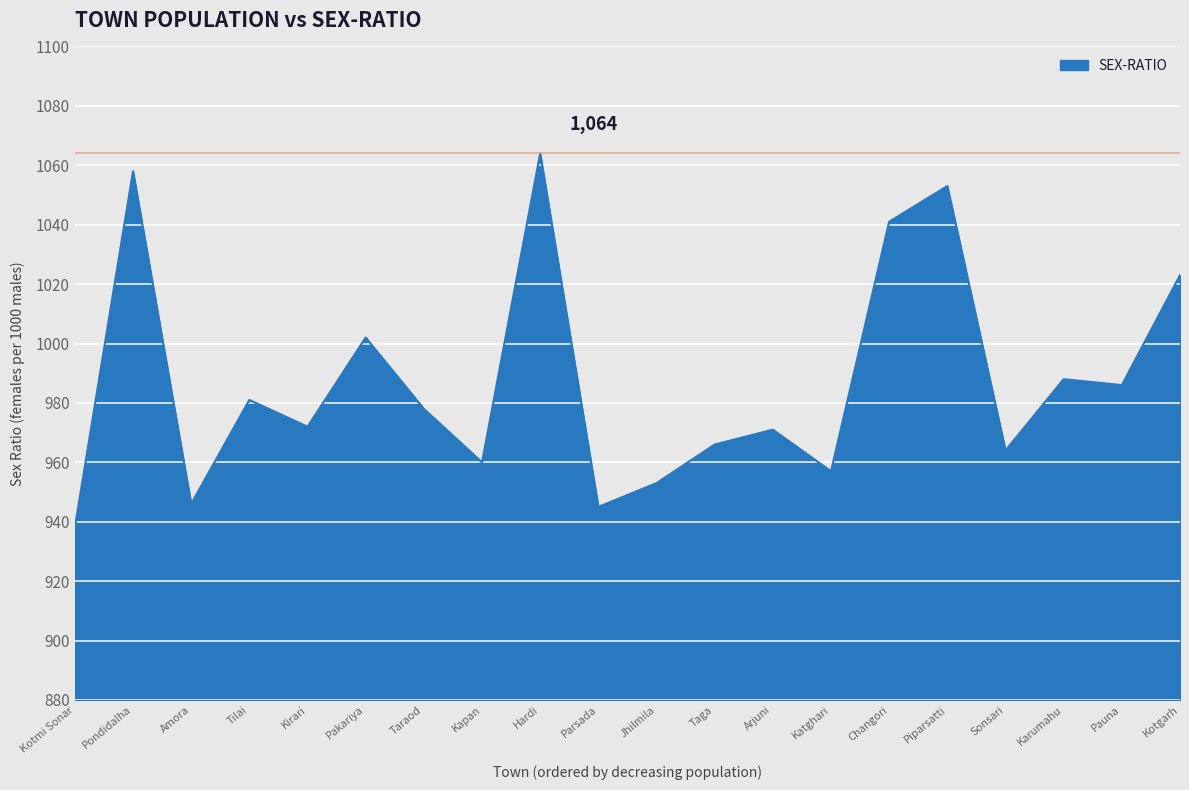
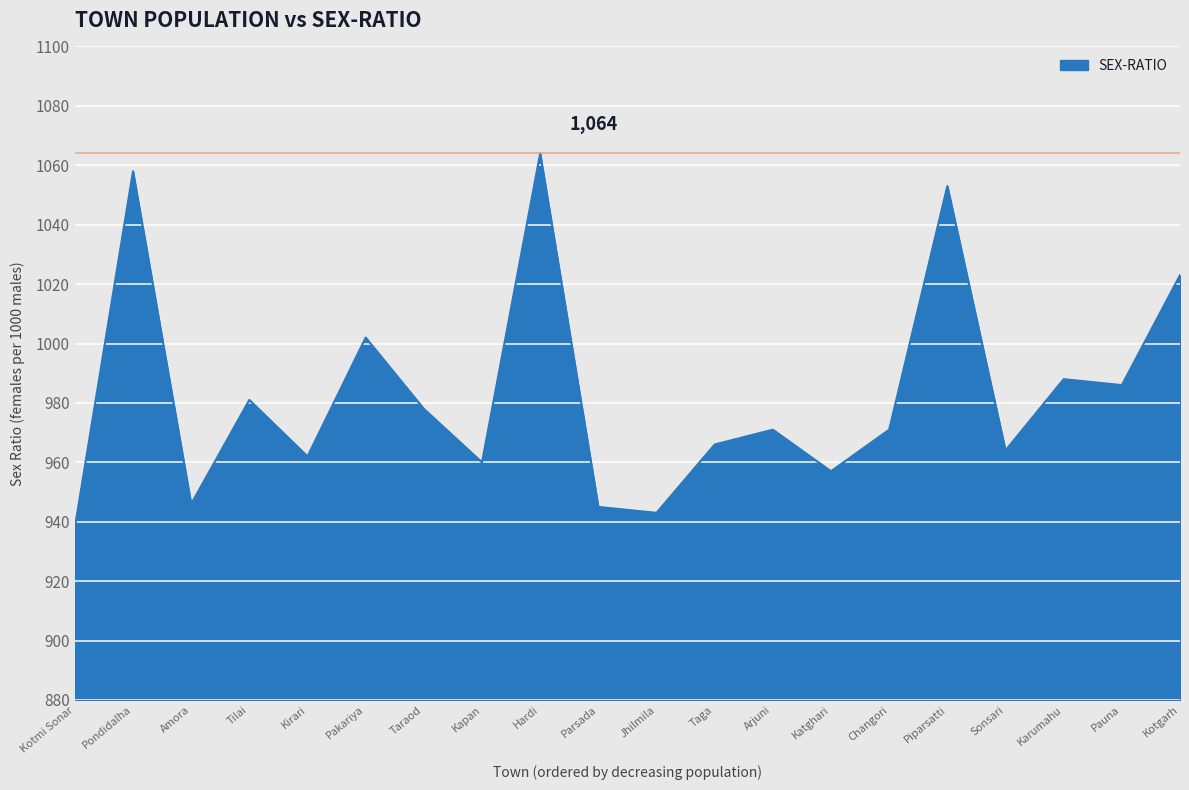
Kirari: 972 -> 962
Jhilmila: 953 -> 943
Changori: 1041 -> 971
